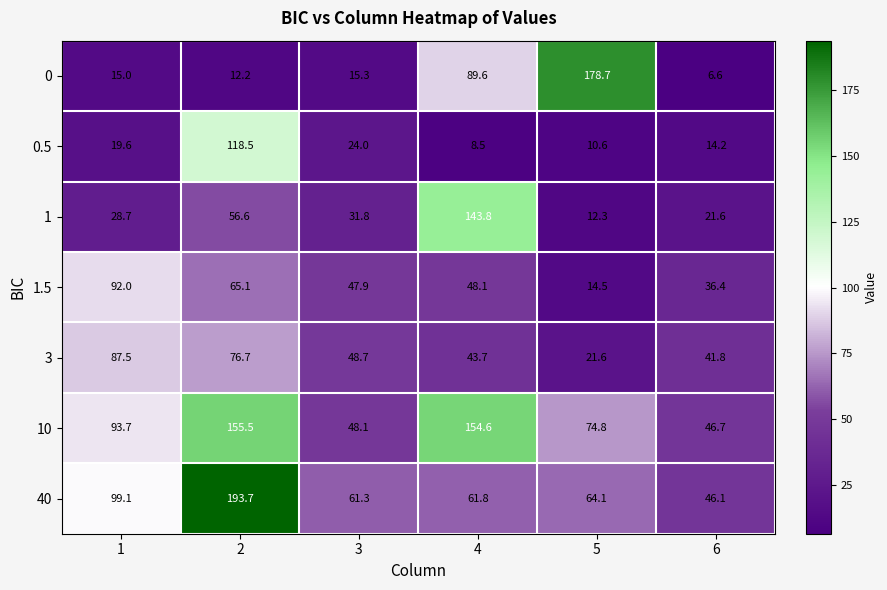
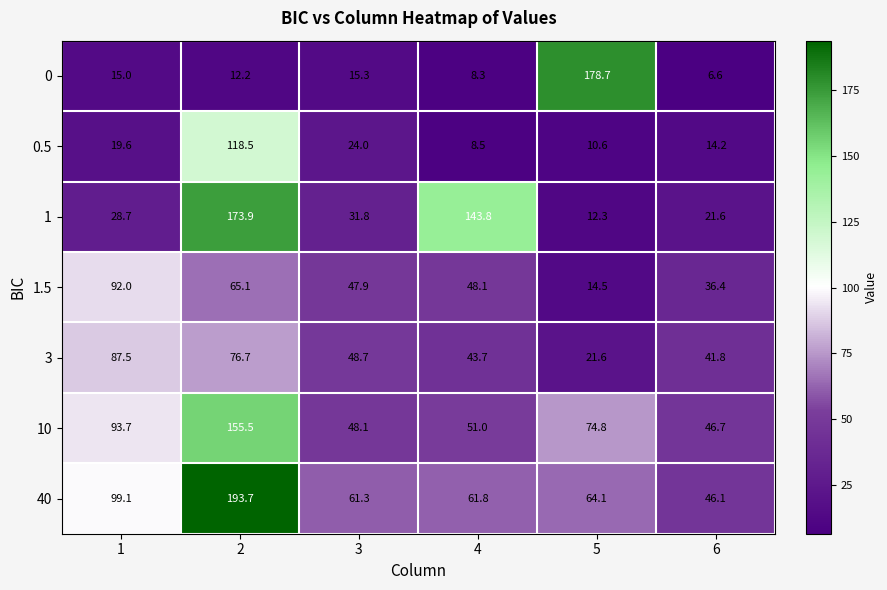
0, 4: 89.6 -> 8.3
1, 2: 56.6 -> 173.9
10, 4: 154.6 -> 51.0
